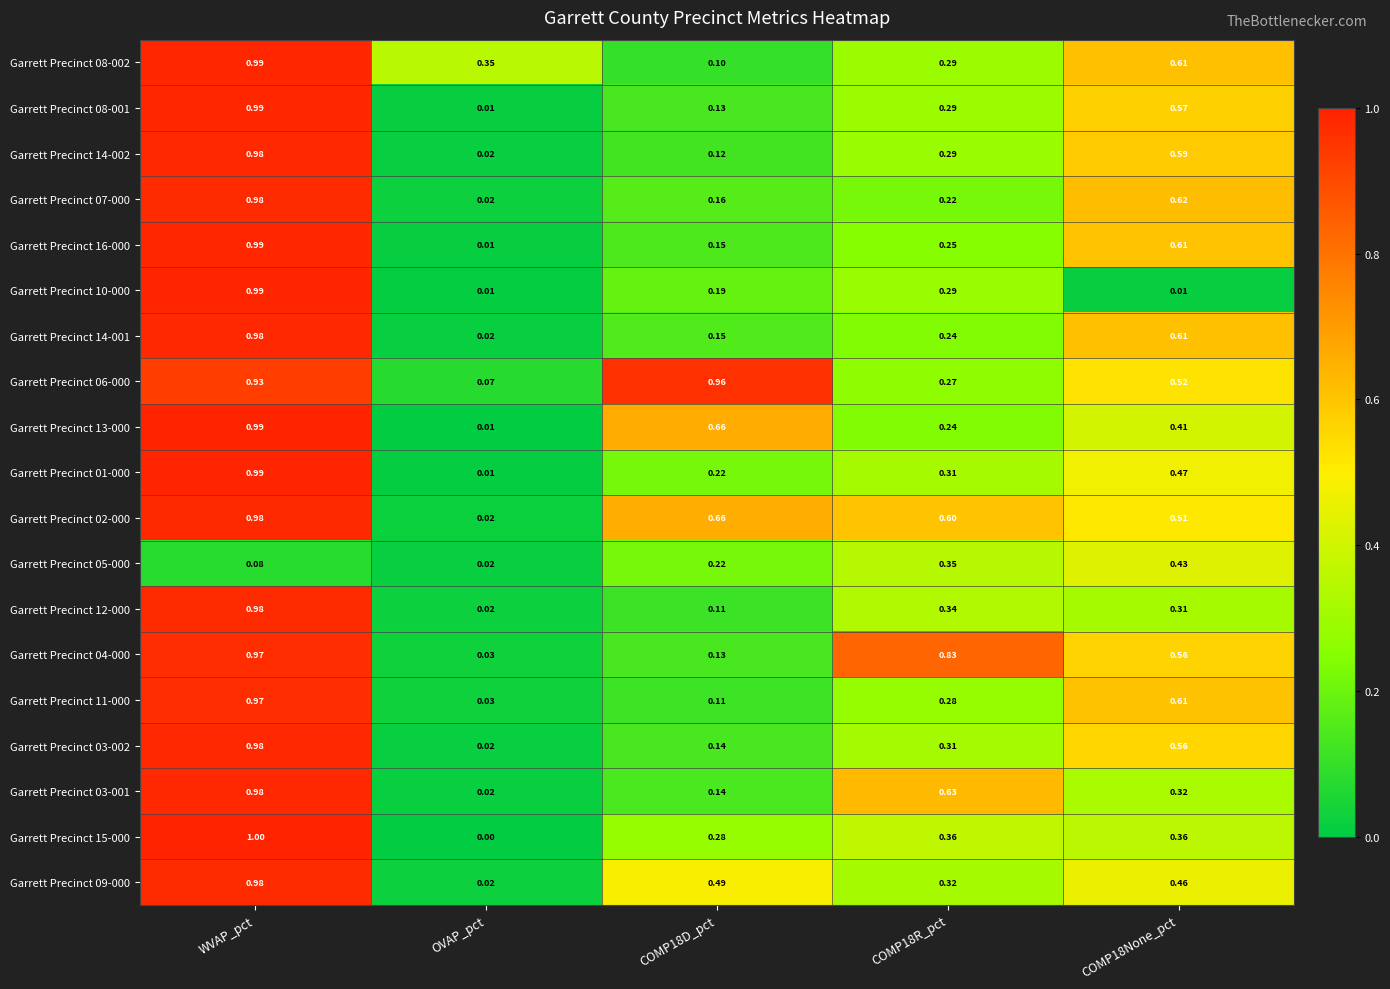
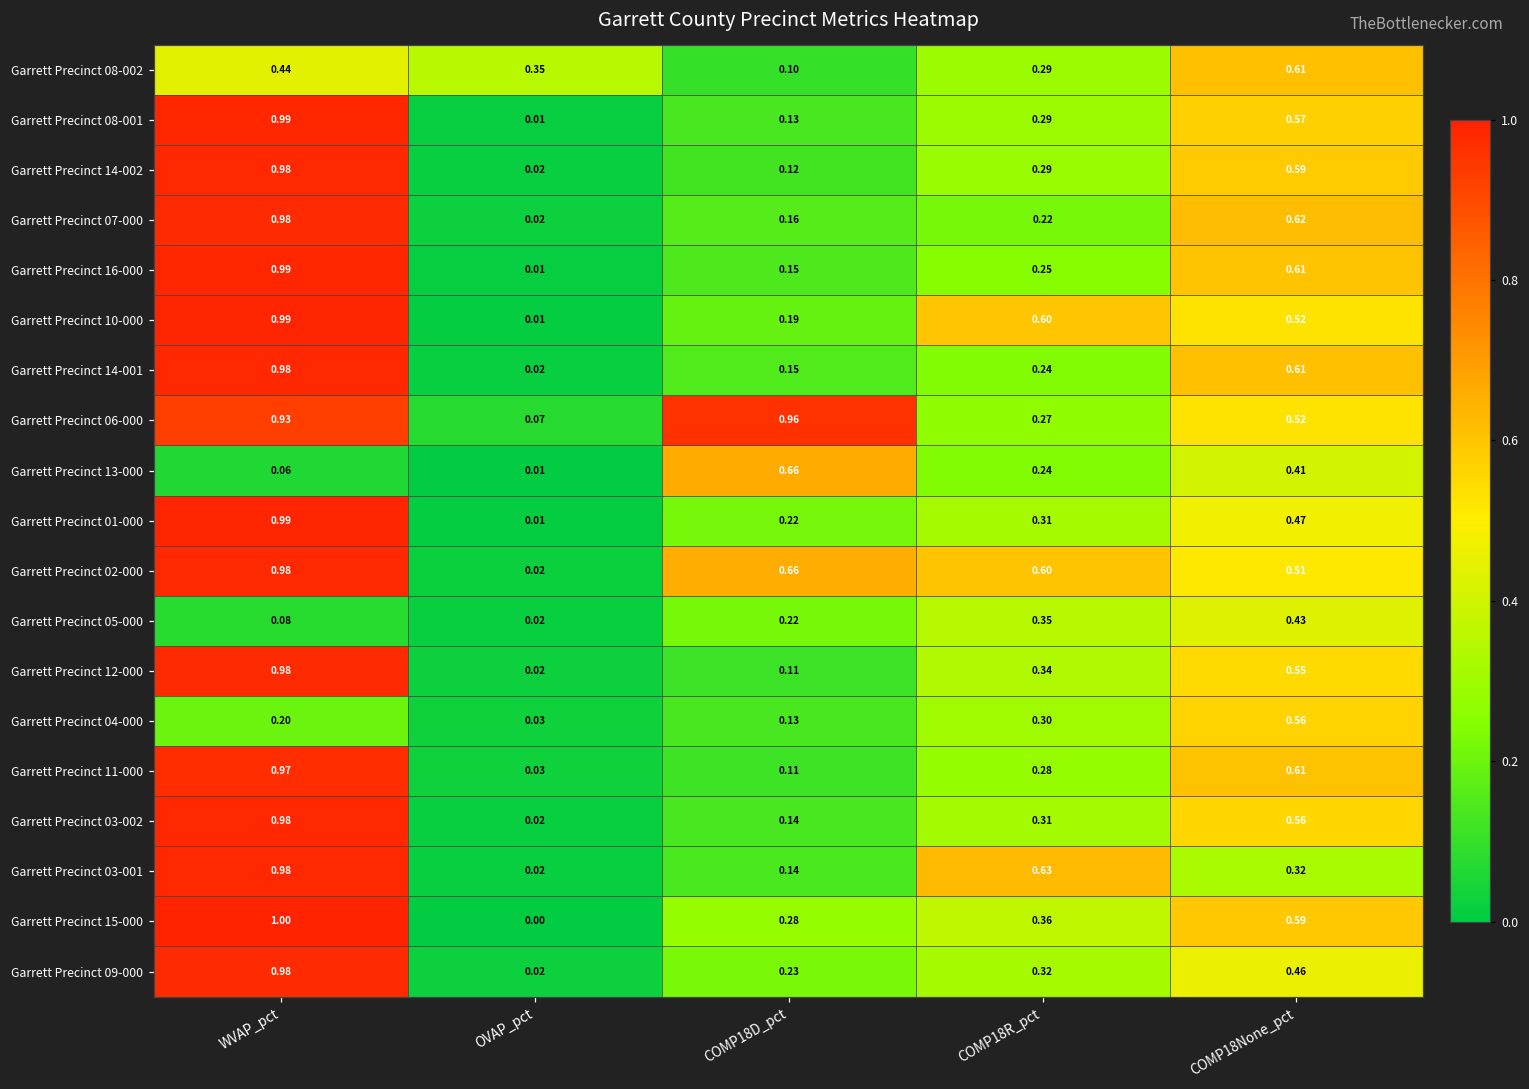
Garrett Precinct 08-002, WVAP_pct: 0.99 -> 0.44
Garrett Precinct 10-000, COMP18R_pct: 0.29 -> 0.60
Garrett Precinct 10-000, COMP18None_pct: 0.01 -> 0.52
Garrett Precinct 13-000, WVAP_pct: 0.99 -> 0.06
Garrett Precinct 12-000, COMP18None_pct: 0.31 -> 0.55
Garrett Precinct 04-000, WVAP_pct: 0.97 -> 0.20
Garrett Precinct 04-000, COMP18R_pct: 0.83 -> 0.30
Garrett Precinct 15-000, COMP18None_pct: 0.36 -> 0.59
Garrett Precinct 09-000, COMP18D_pct: 0.49 -> 0.23
